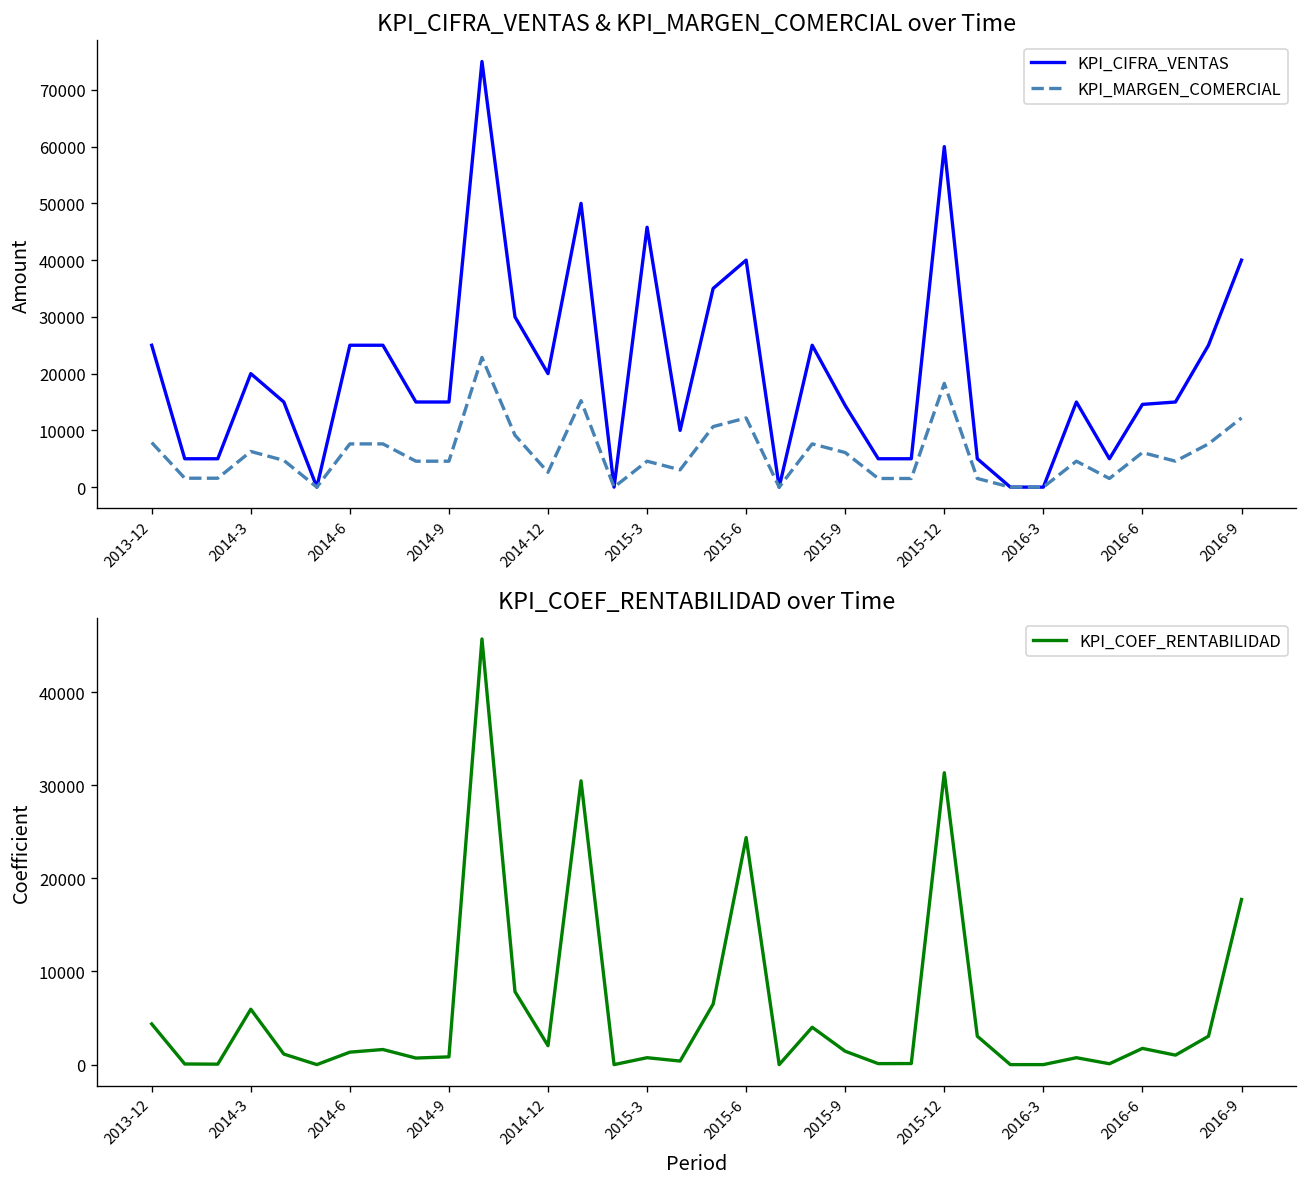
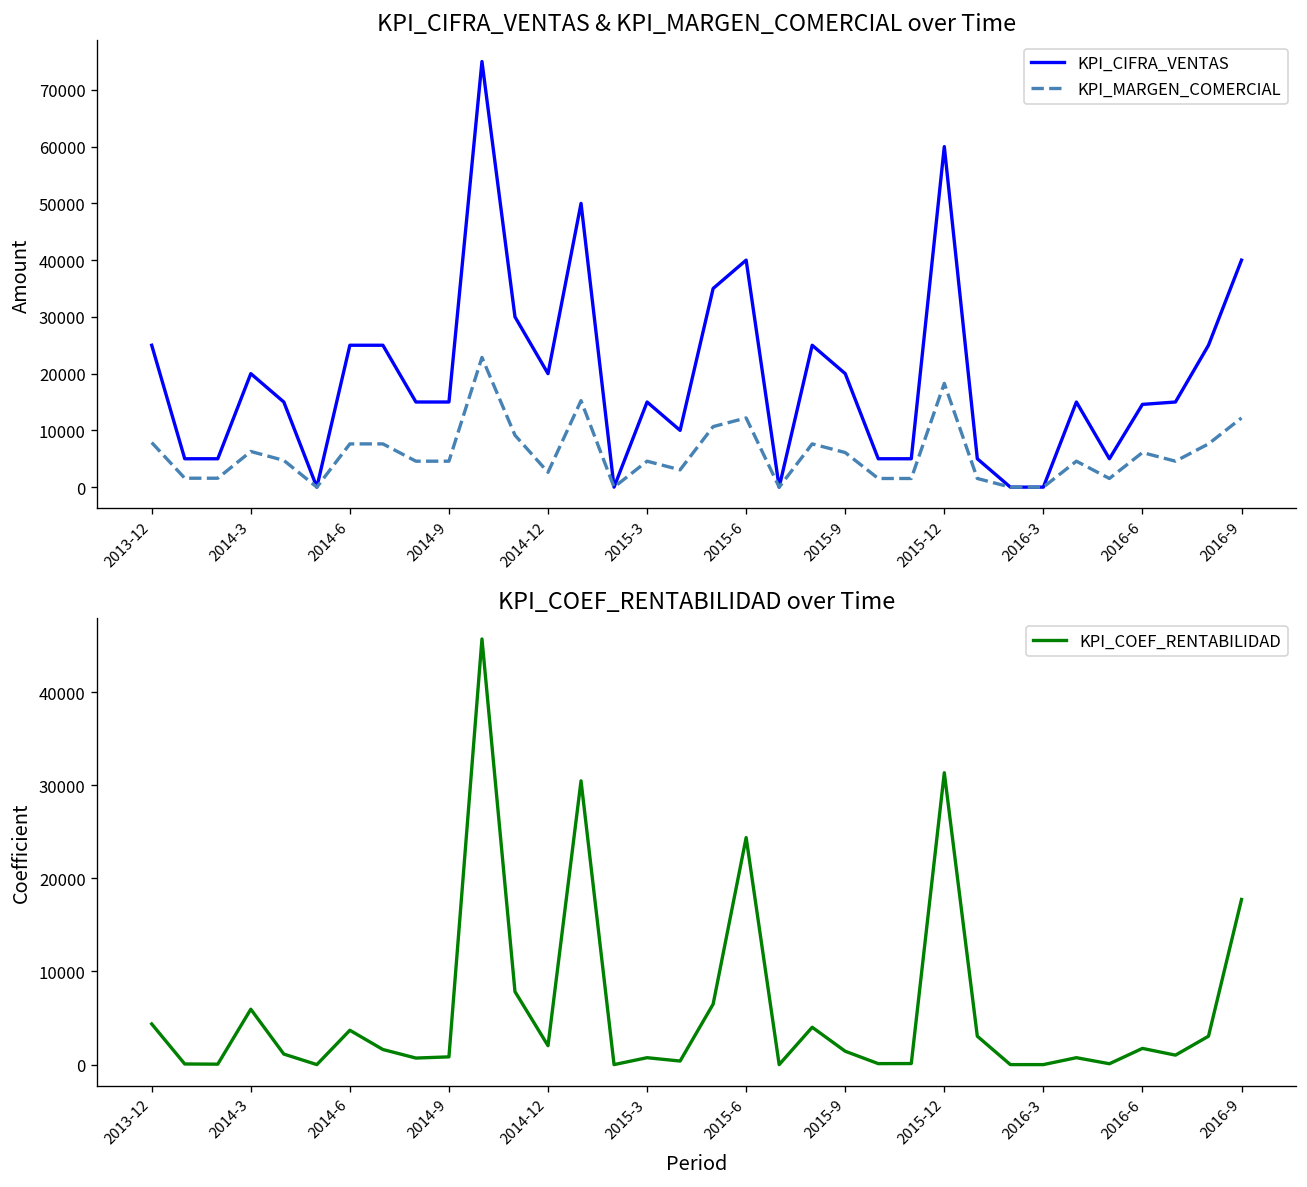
KPI_CIFRA_VENTAS & KPI_MARGEN_COMERCIAL over Time, KPI_CIFRA_VENTAS, 2015-3: 46000 -> 15000
KPI_CIFRA_VENTAS & KPI_MARGEN_COMERCIAL over Time, KPI_CIFRA_VENTAS, 2015-9: 14000 -> 20000
KPI_COEF_RENTABILIDAD over Time, 2014-6: 1000 -> 4000
